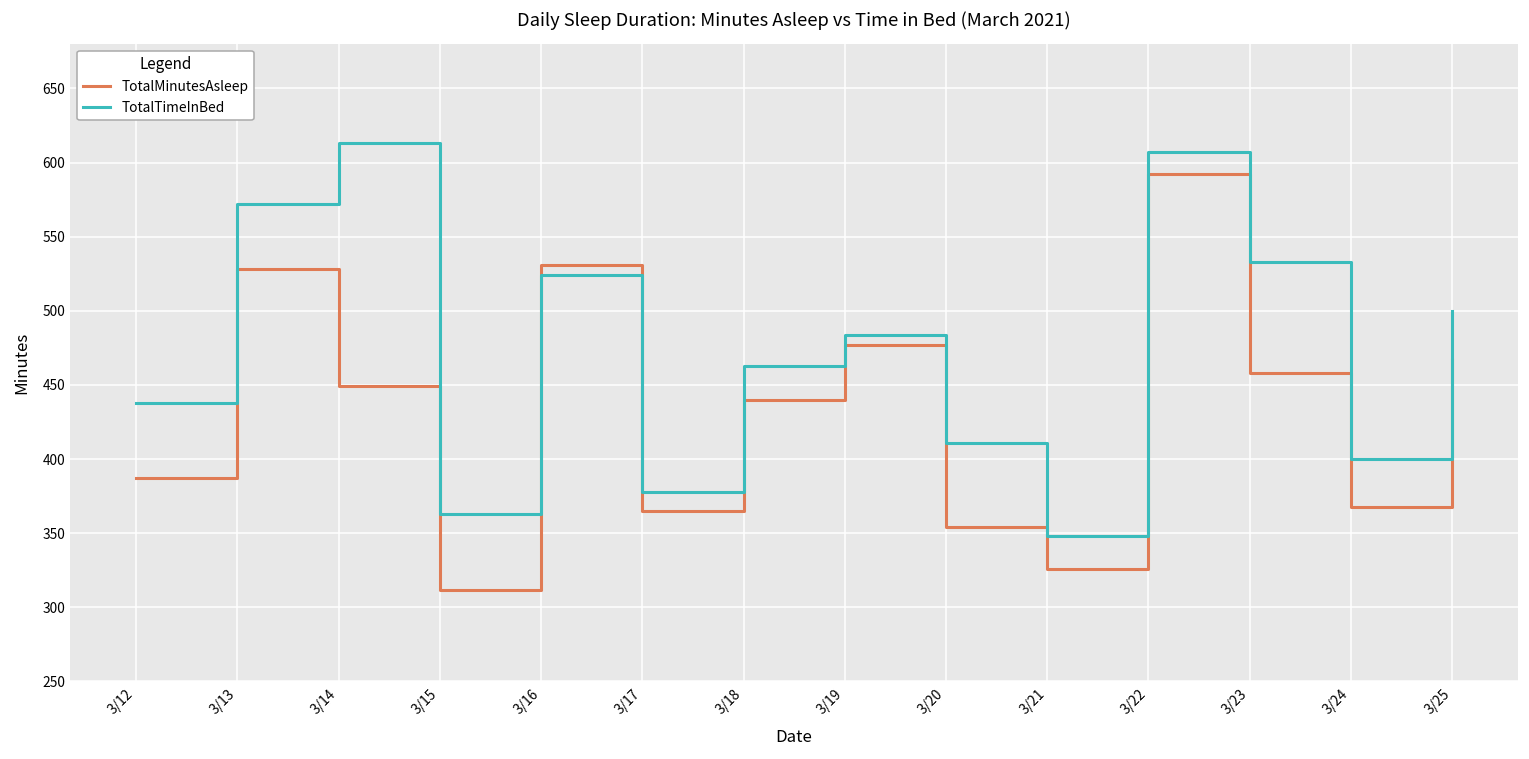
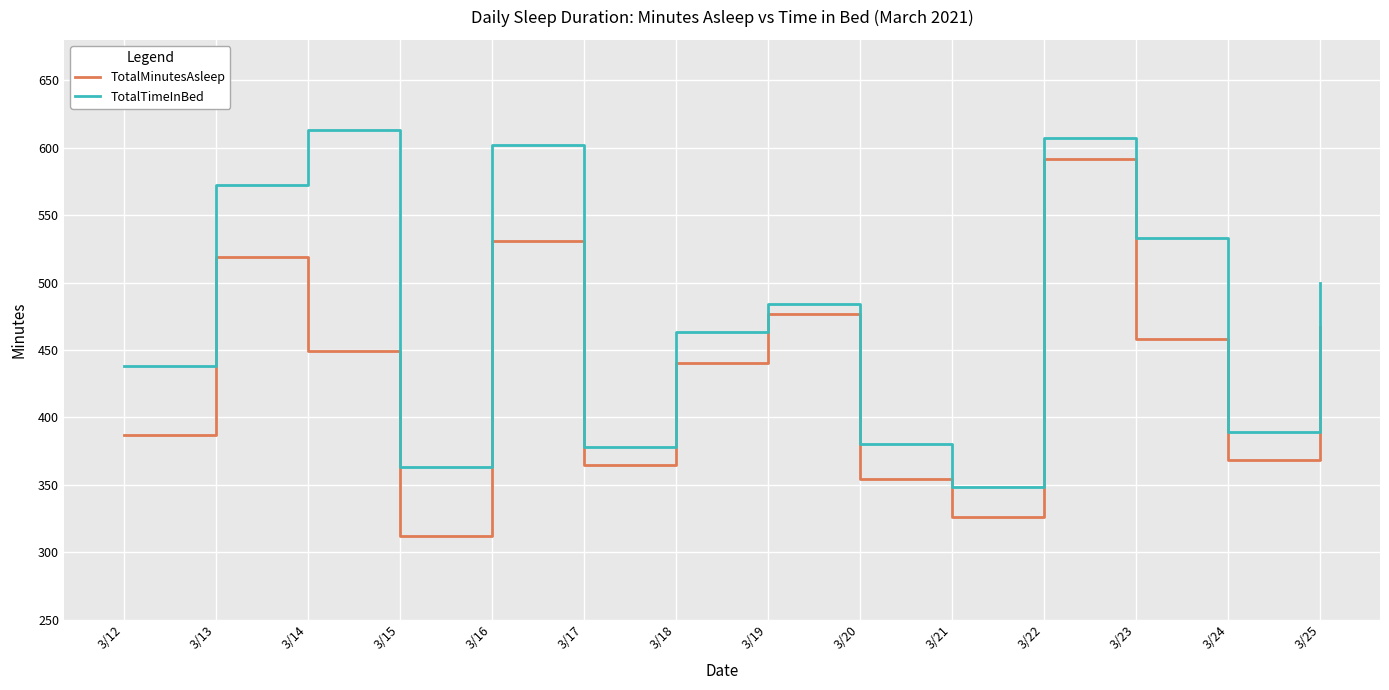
TotalMinutesAsleep, 3/13: 528 -> 519
TotalTimeInBed, 3/16: 524 -> 602
TotalTimeInBed, 3/20: 411 -> 380
TotalTimeInBed, 3/24: 400 -> 389
